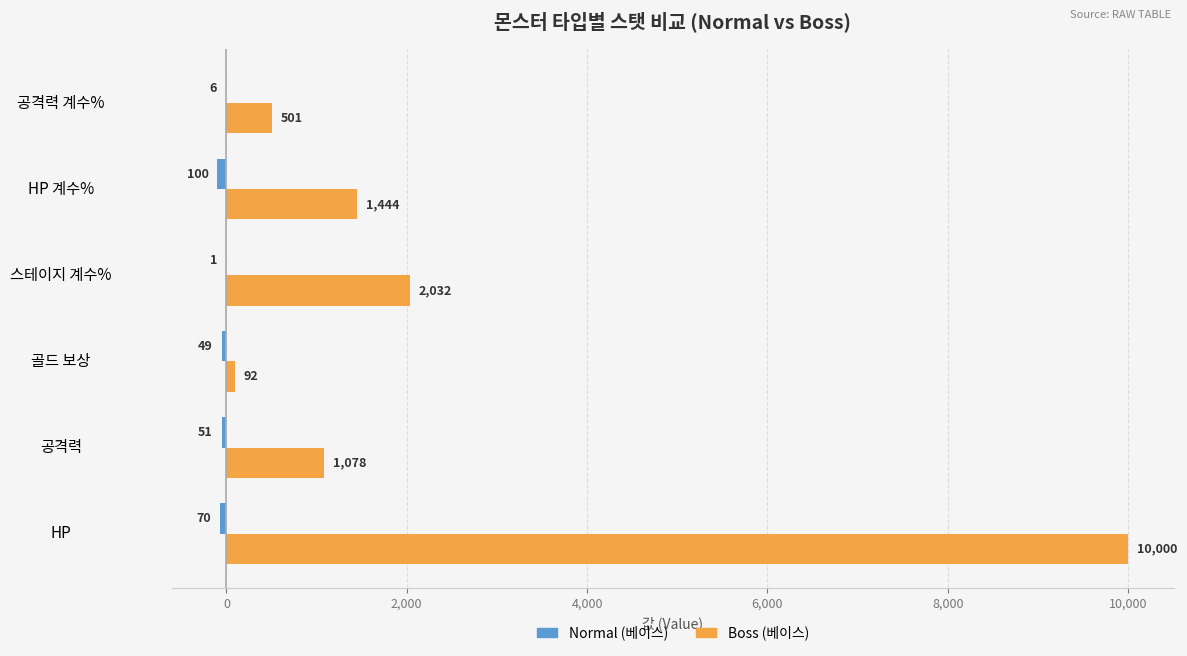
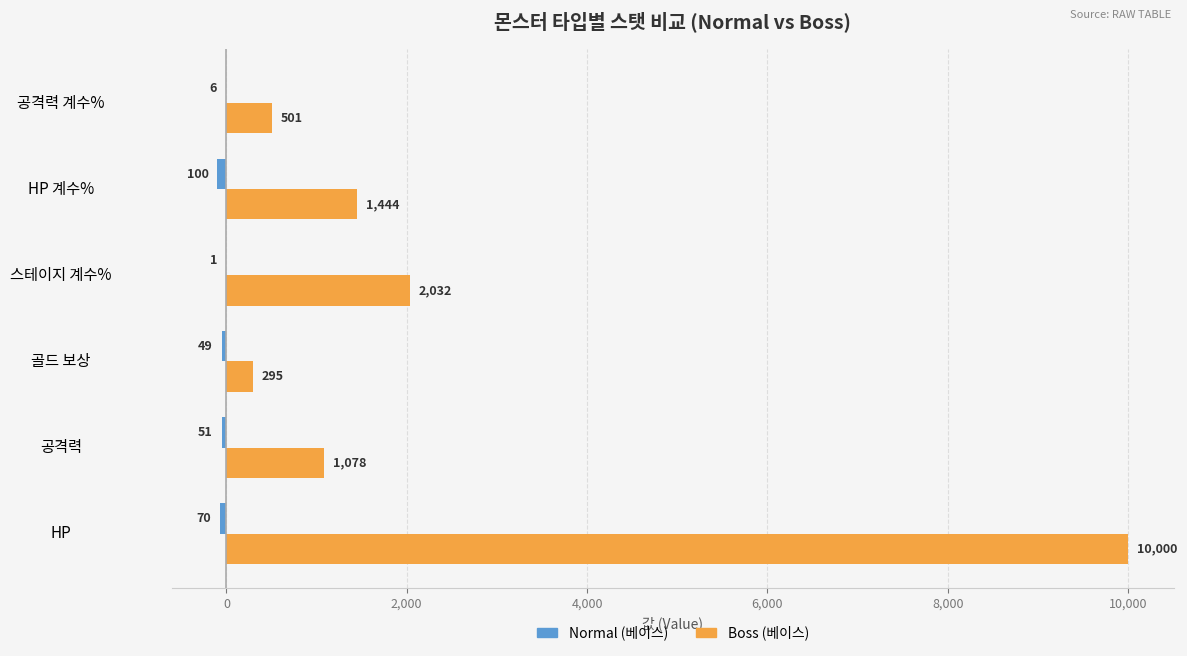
Boss (베이스), 골드 보상: 92 -> 295
